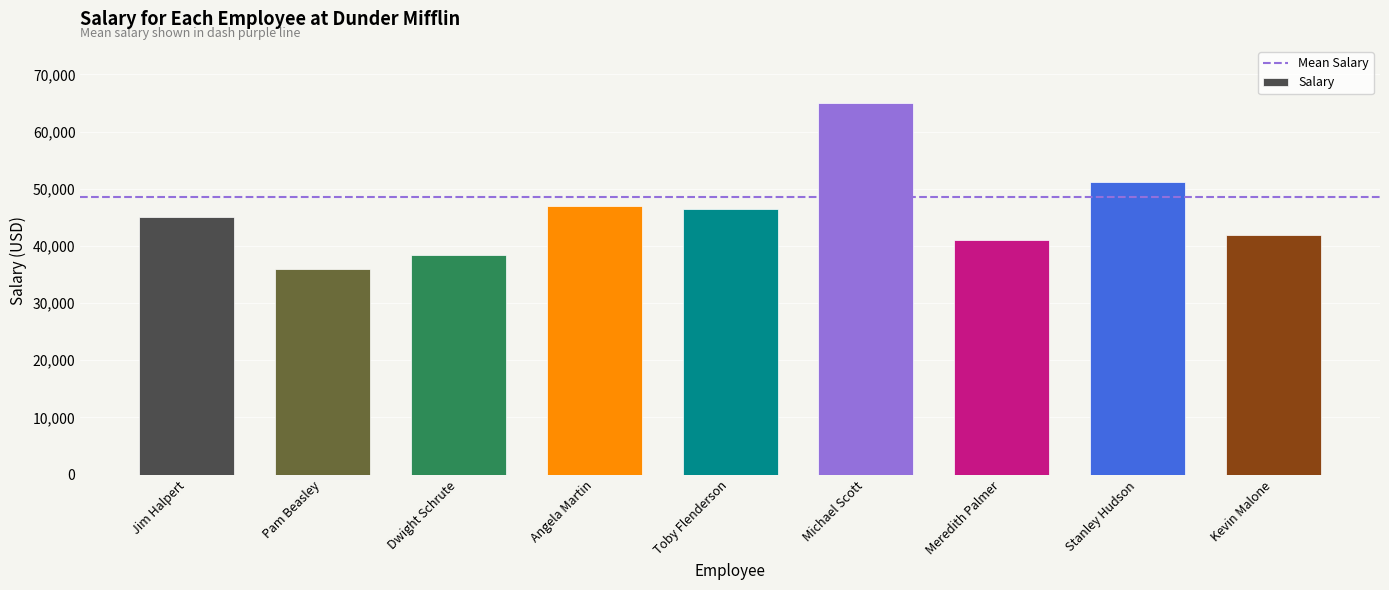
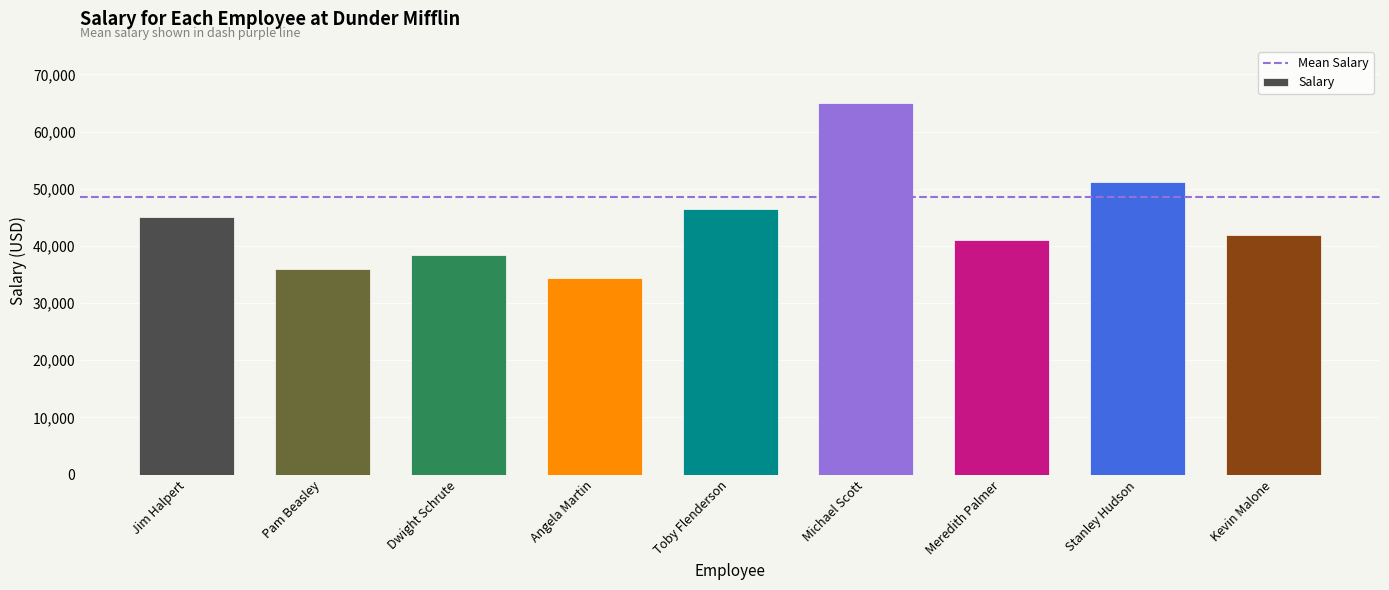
Angela Martin: 47,000 -> 34,000
